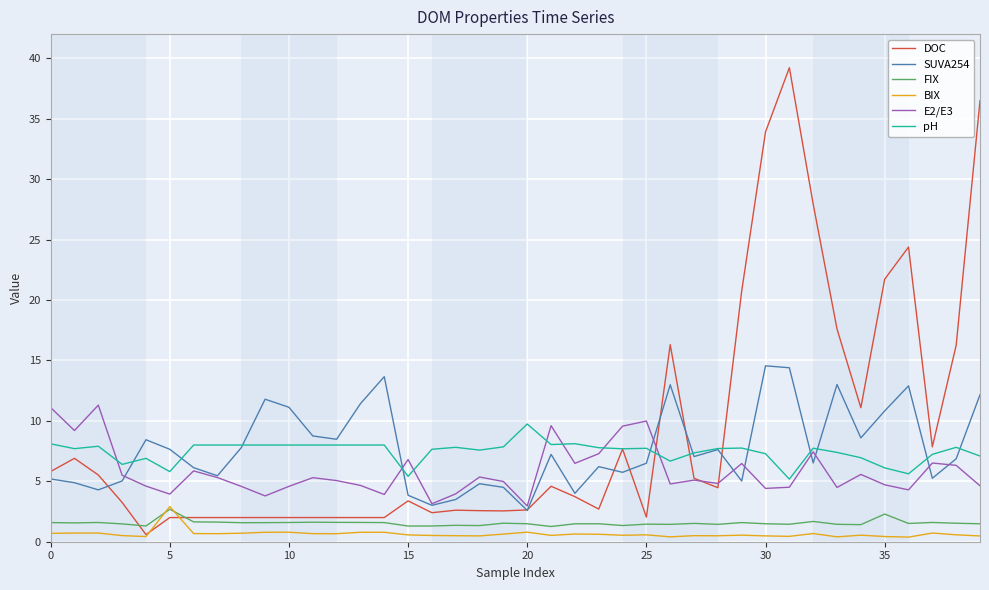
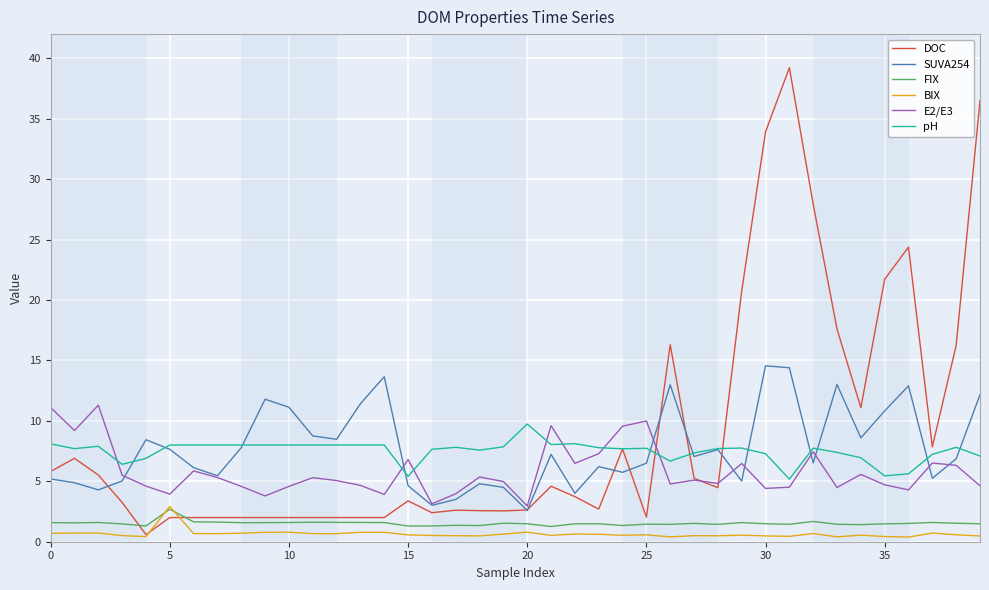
pH, 5: 5.8 -> 8.0
SUVA254, 15: 3.8 -> 4.6
FIX, 35: 2.3 -> 1.5
pH, 35: 6.1 -> 5.5
